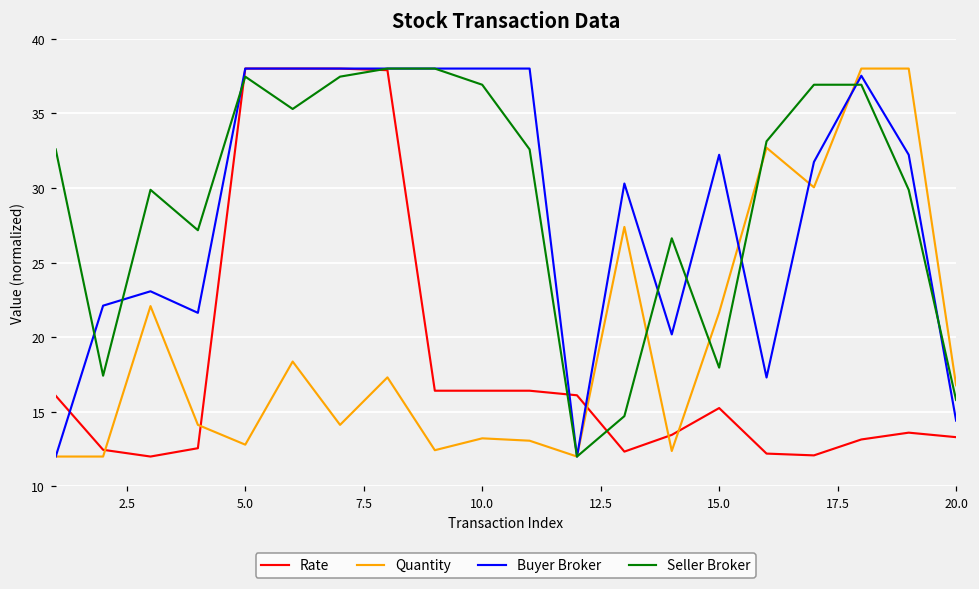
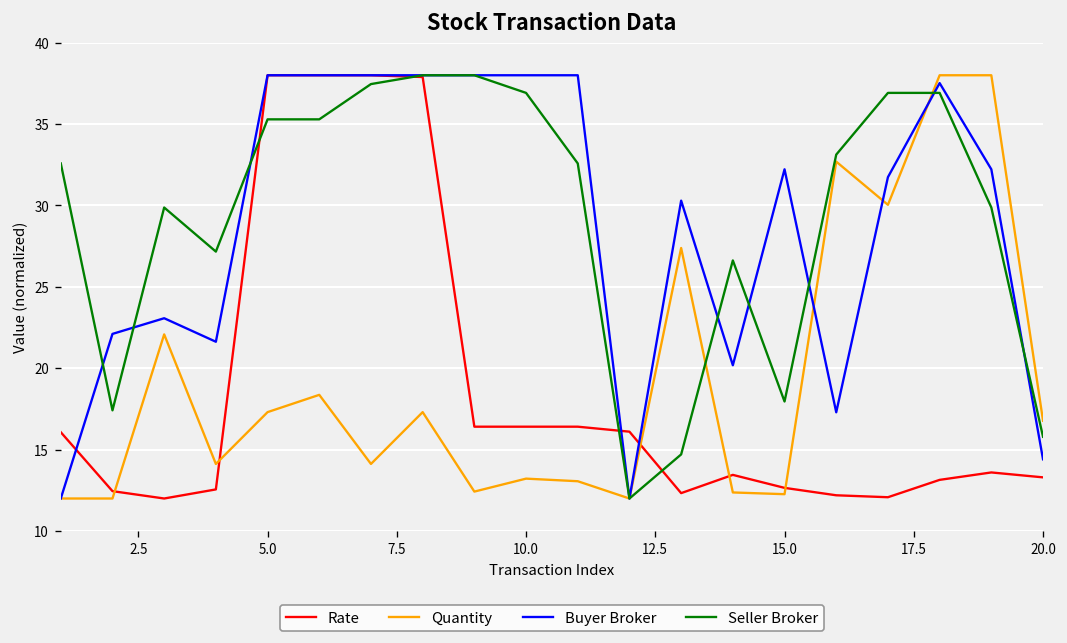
Quantity, 5.0: 12.8 -> 17.3
Seller Broker, 5.0: 37.5 -> 35.3
Rate, 15.0: 15.2 -> 12.7
Quantity, 15.0: 21.7 -> 12.3
